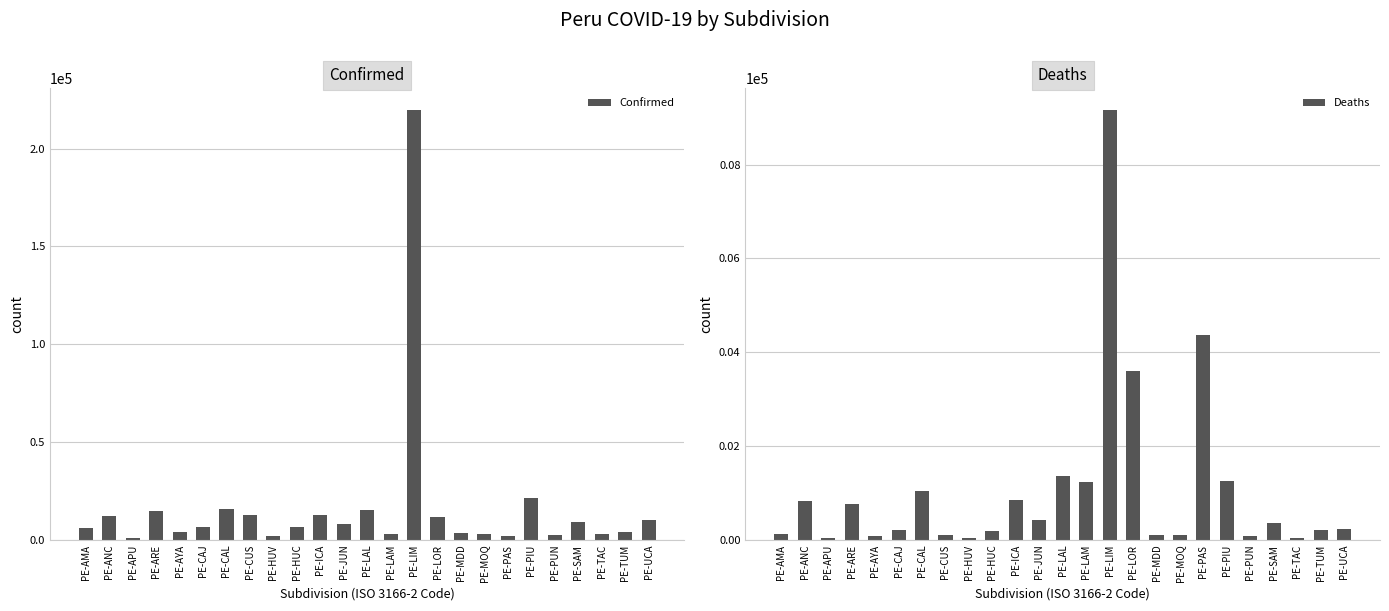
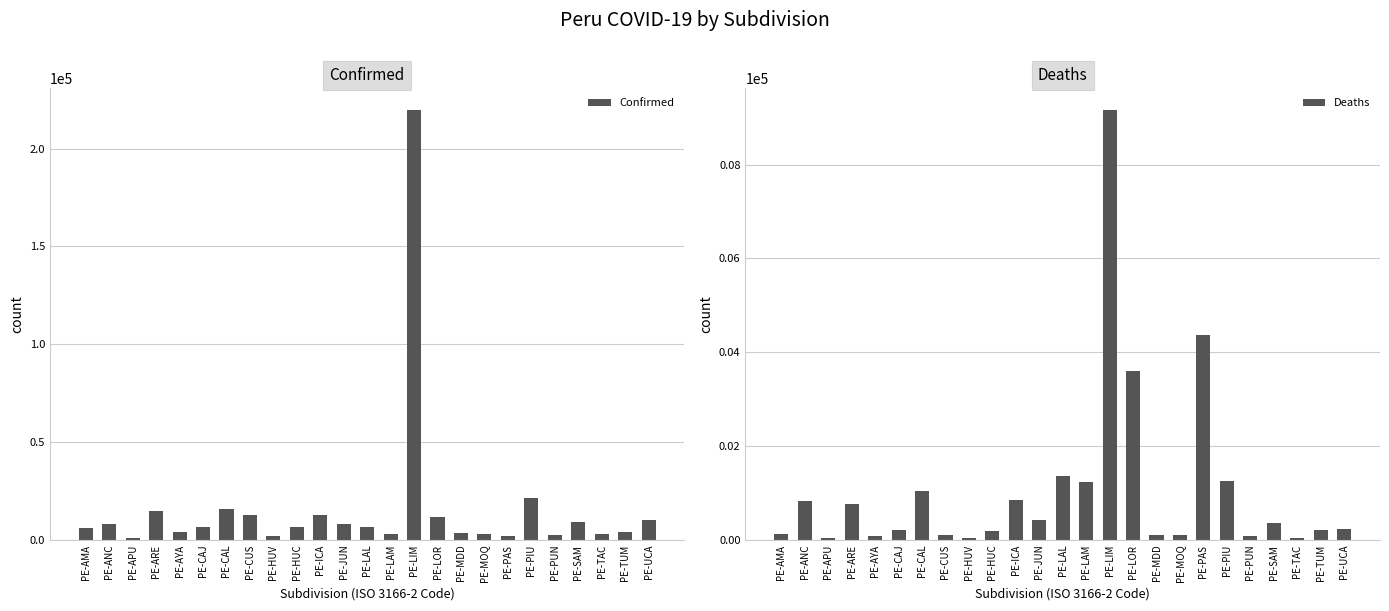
Confirmed, PE-ANC: 12000 -> 8000
Confirmed, PE-LAL: 15000 -> 7000
